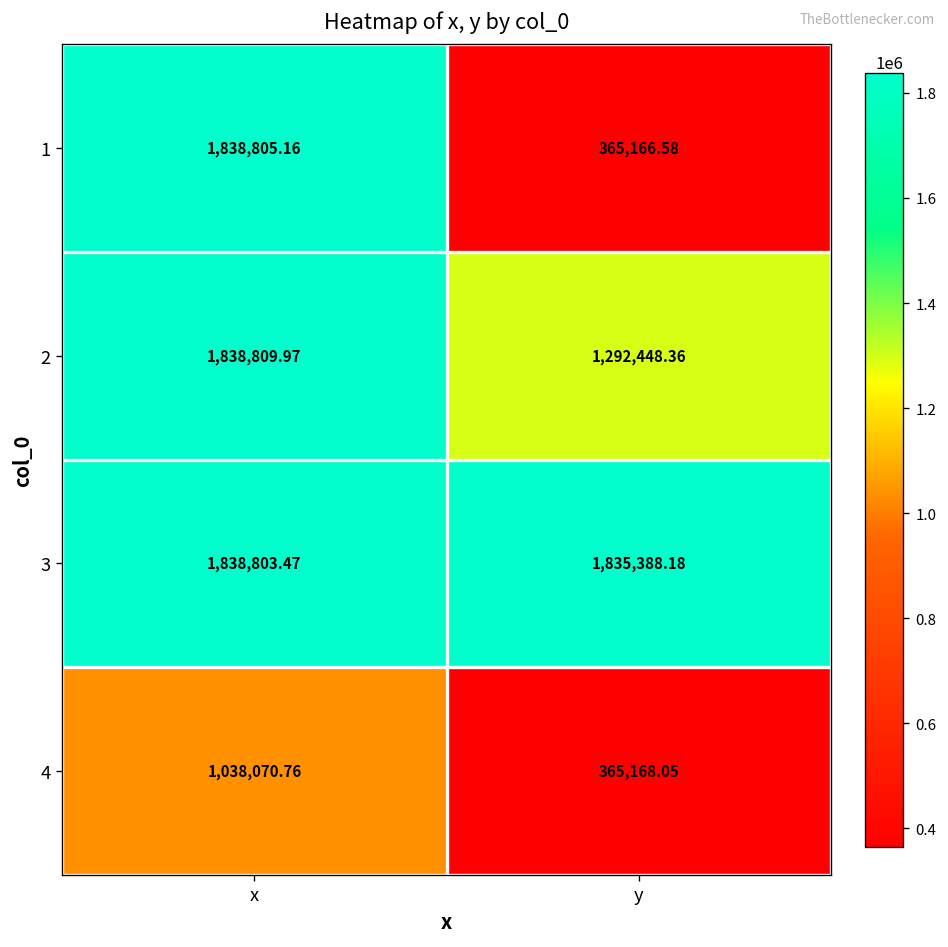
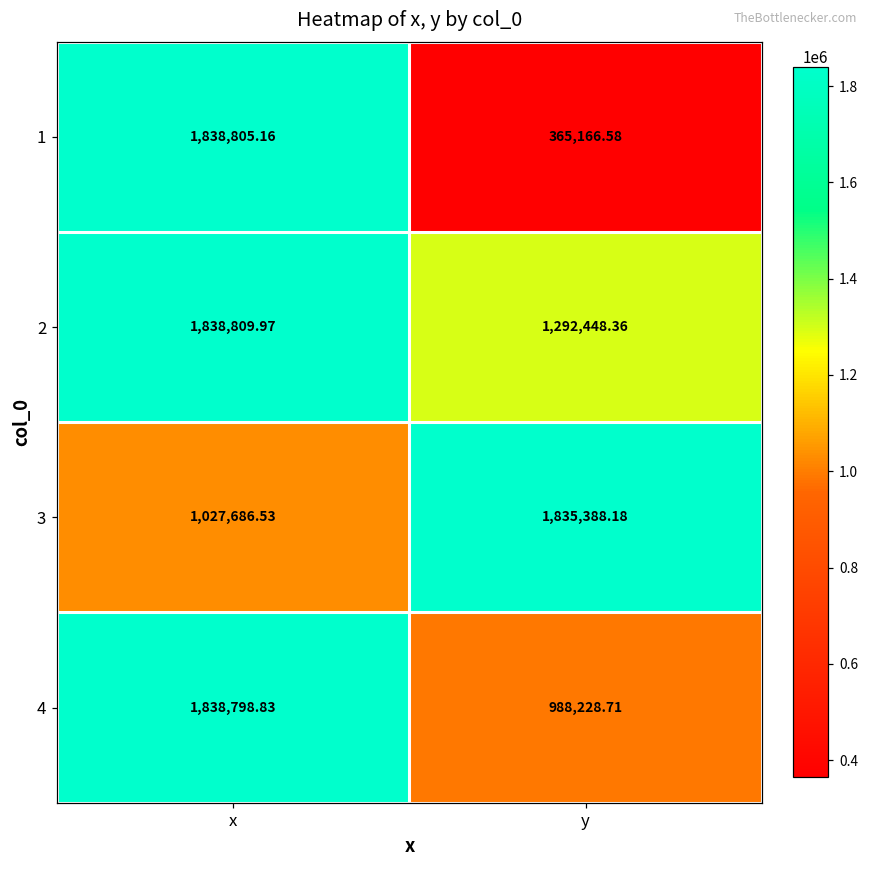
3, x: 1,838,803.47 -> 1,027,686.53
4, x: 1,038,070.76 -> 1,838,798.83
4, y: 365,168.05 -> 988,228.71
